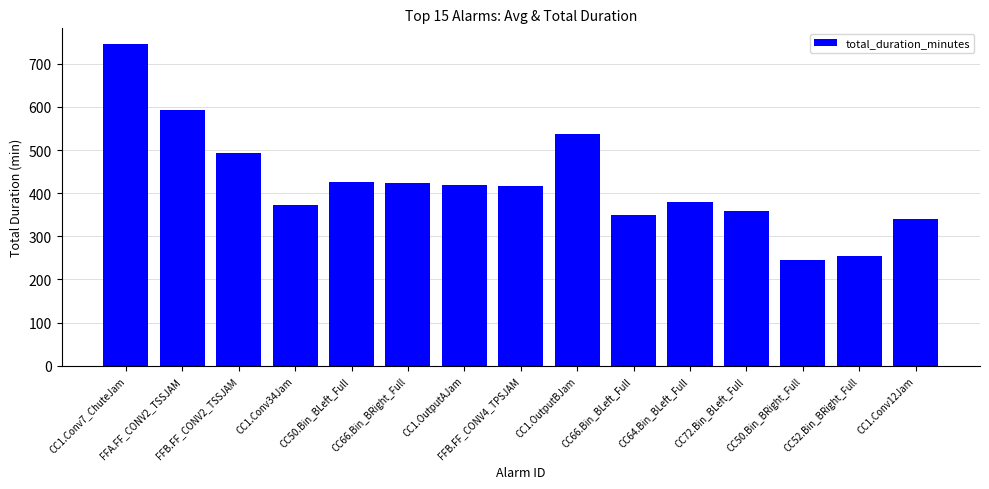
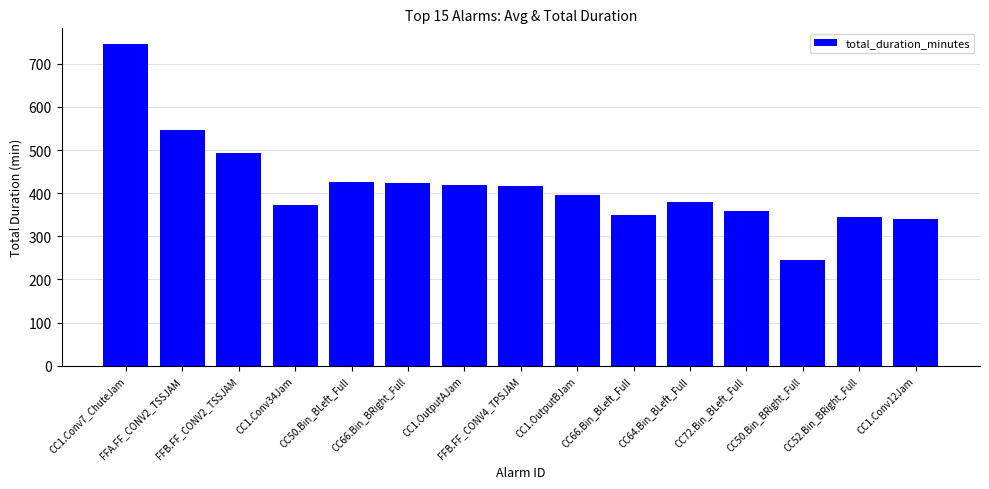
FFA.FF_CONV2_TSSJAM: 590 -> 550
CC1.OutputBJam: 540 -> 400
CC52.Bin_BRight_Full: 250 -> 350
